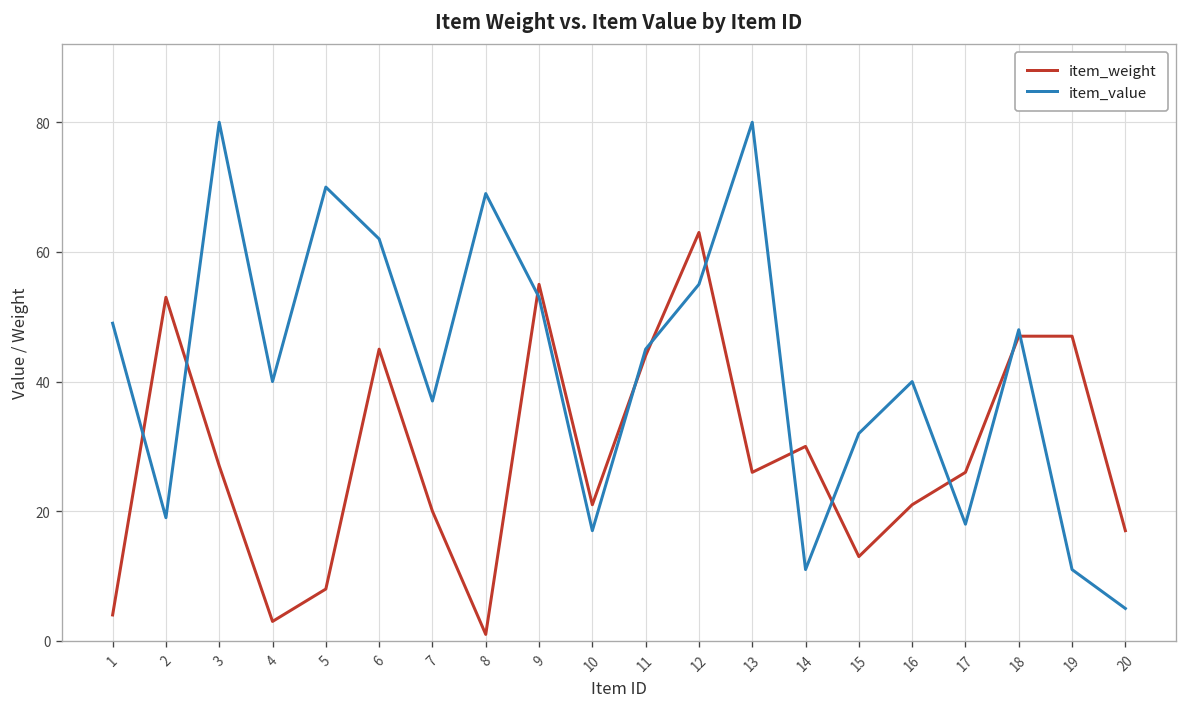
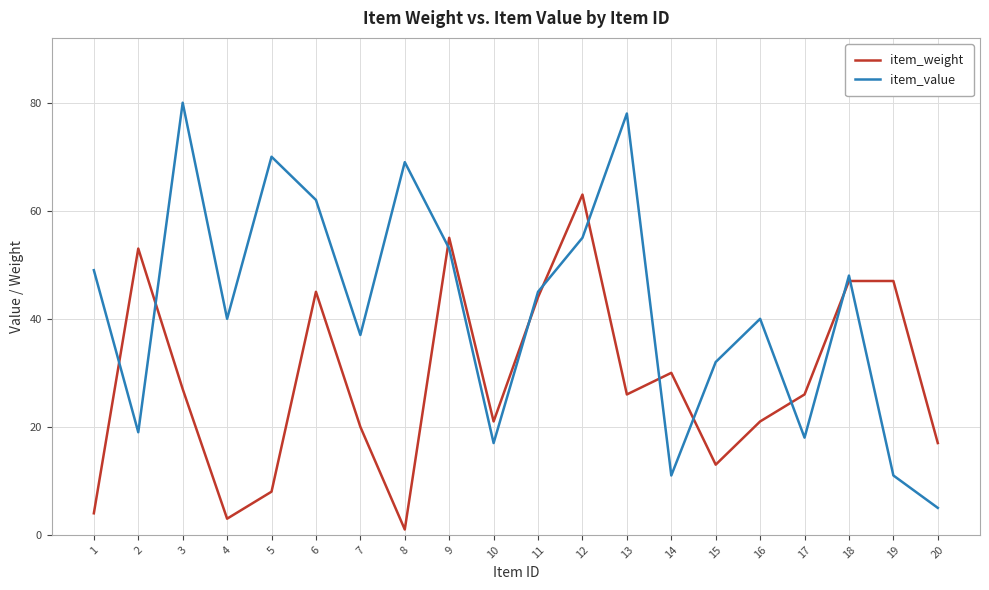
item_value, 13: 80 -> 78
